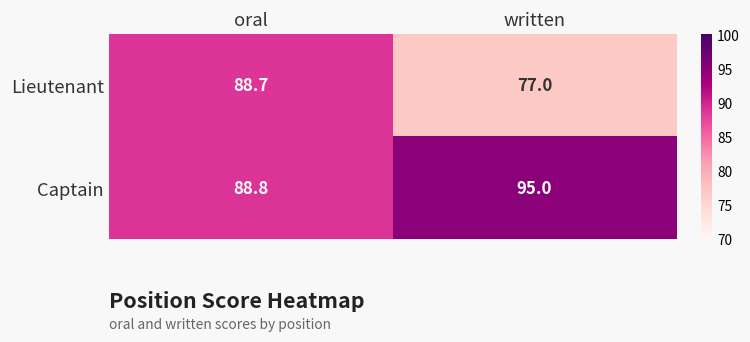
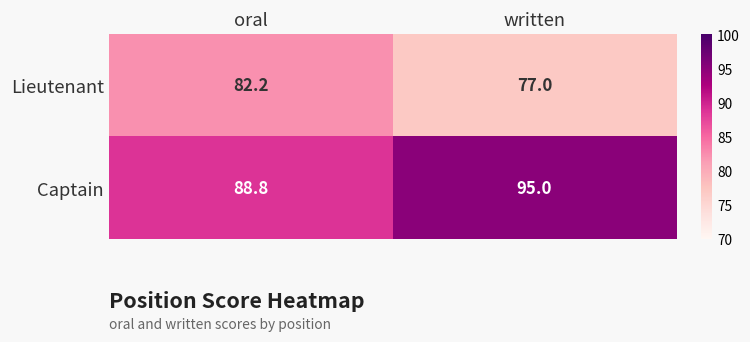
Lieutenant, oral: 88.7 -> 82.2
